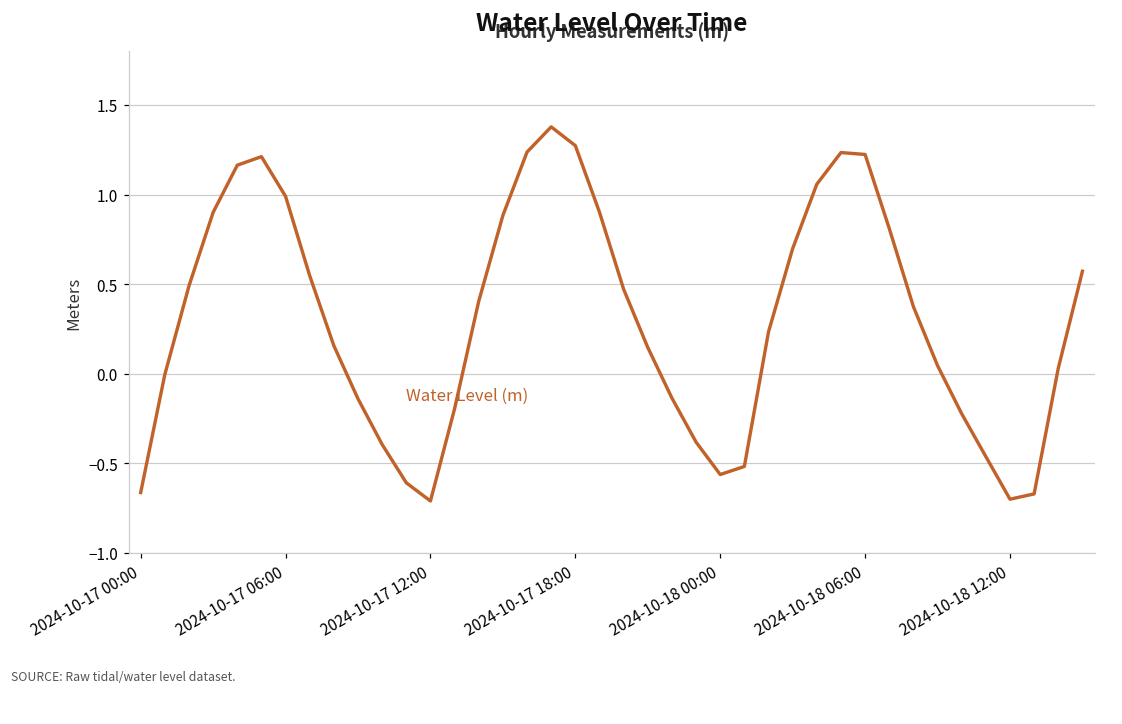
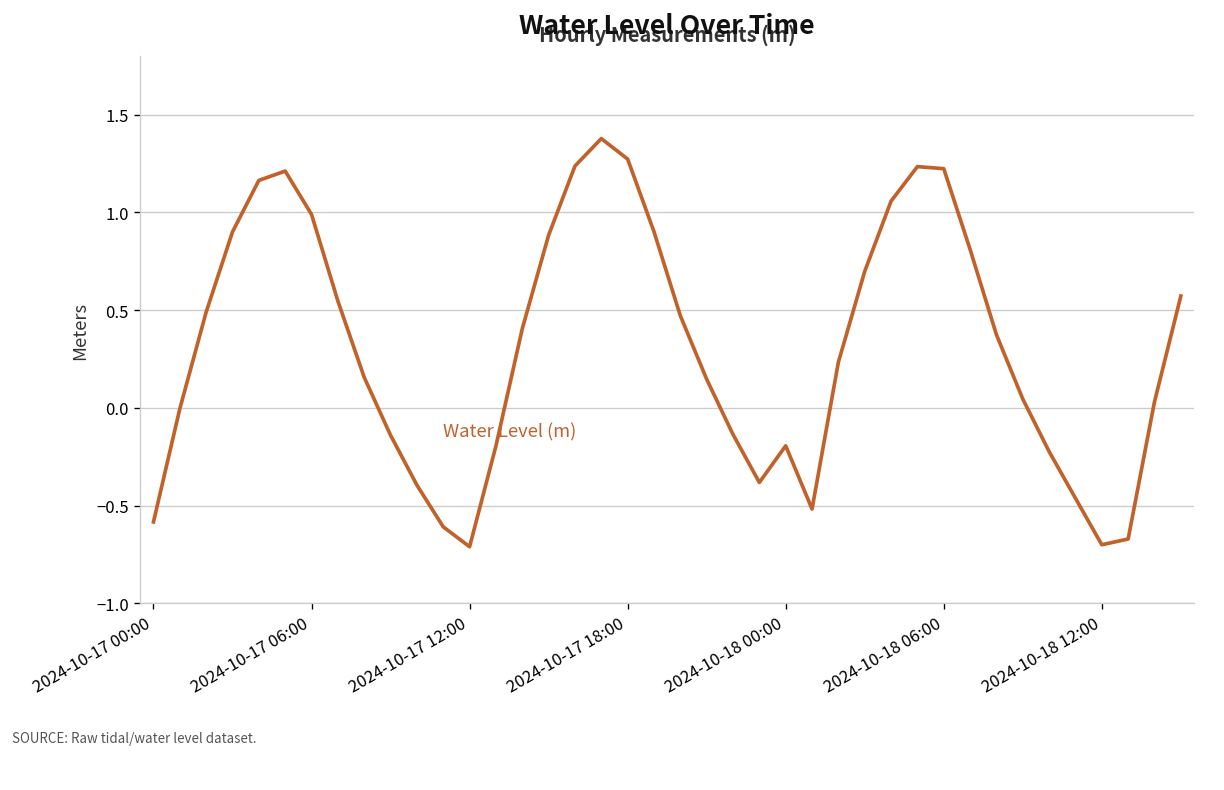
2024-10-17 00:00: -0.66 -> -0.58
2024-10-18 00:00: -0.56 -> -0.19
